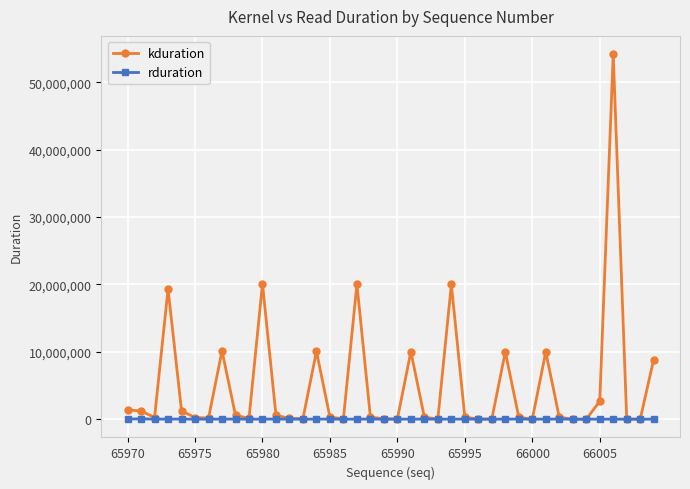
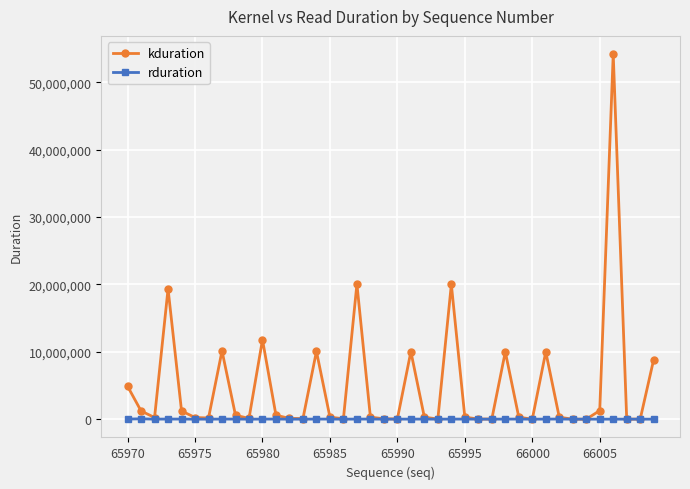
kduration, 65970: 1,000,000 -> 5,000,000
kduration, 65980: 20,000,000 -> 12,000,000
kduration, 66005: 3,000,000 -> 1,000,000
